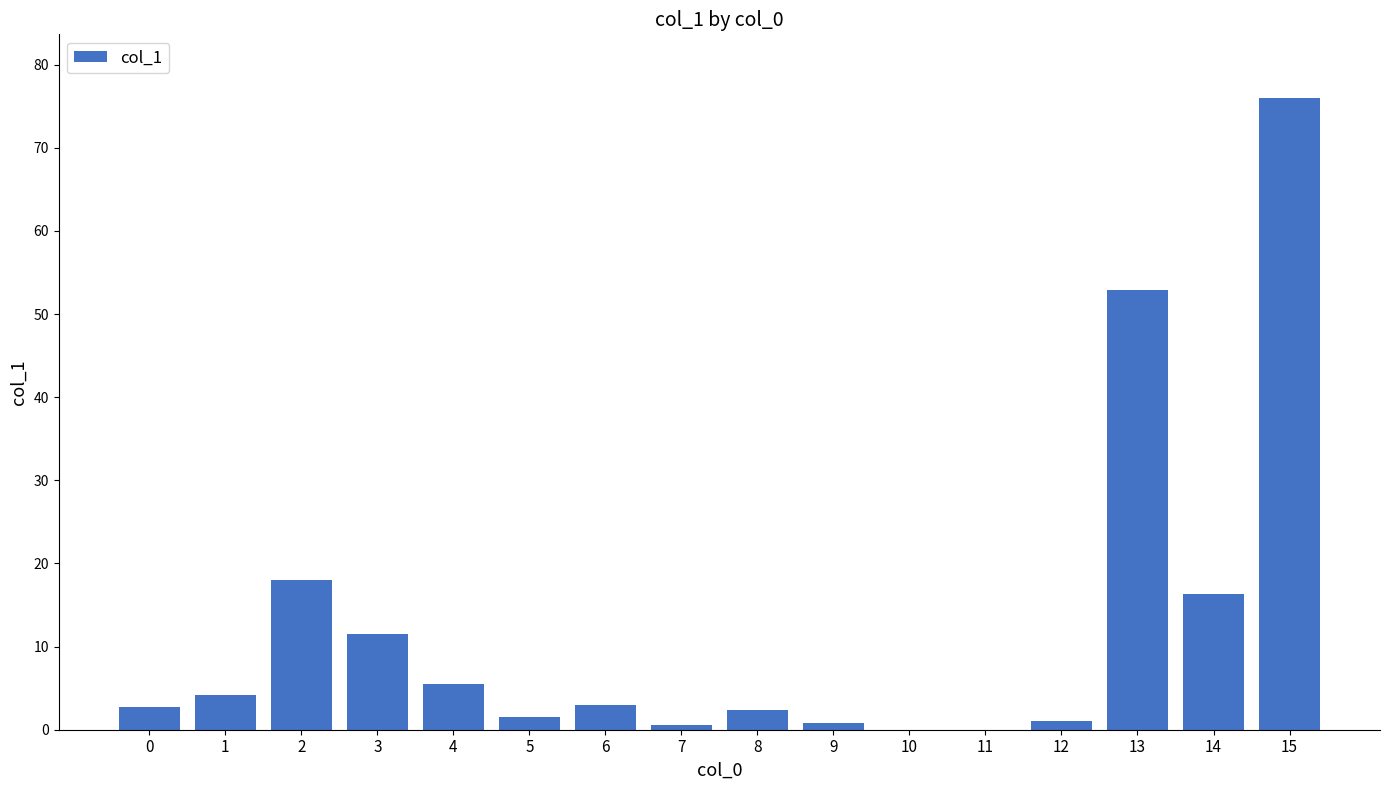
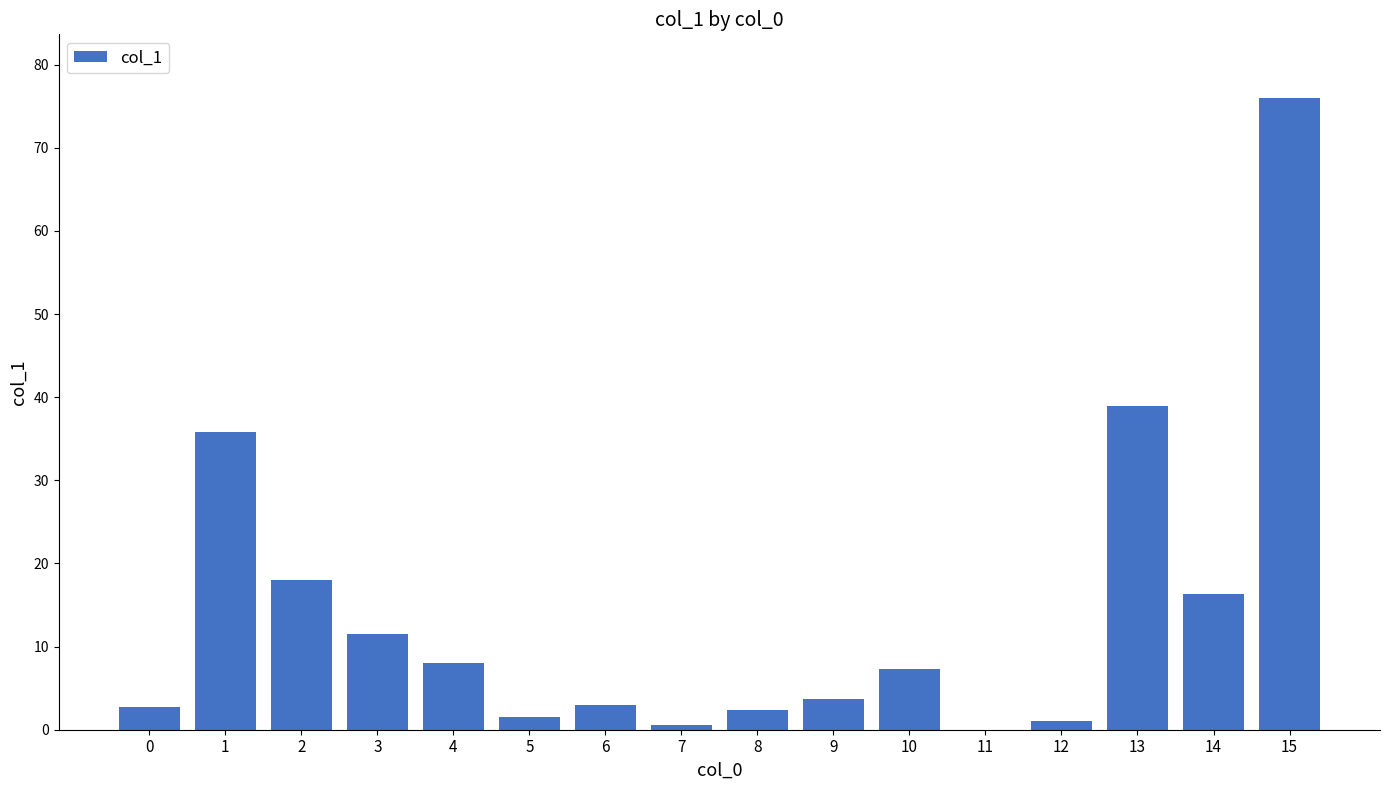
1: 4 -> 36
4: 5 -> 8
9: 1 -> 4
10: 0 -> 7
13: 53 -> 39
